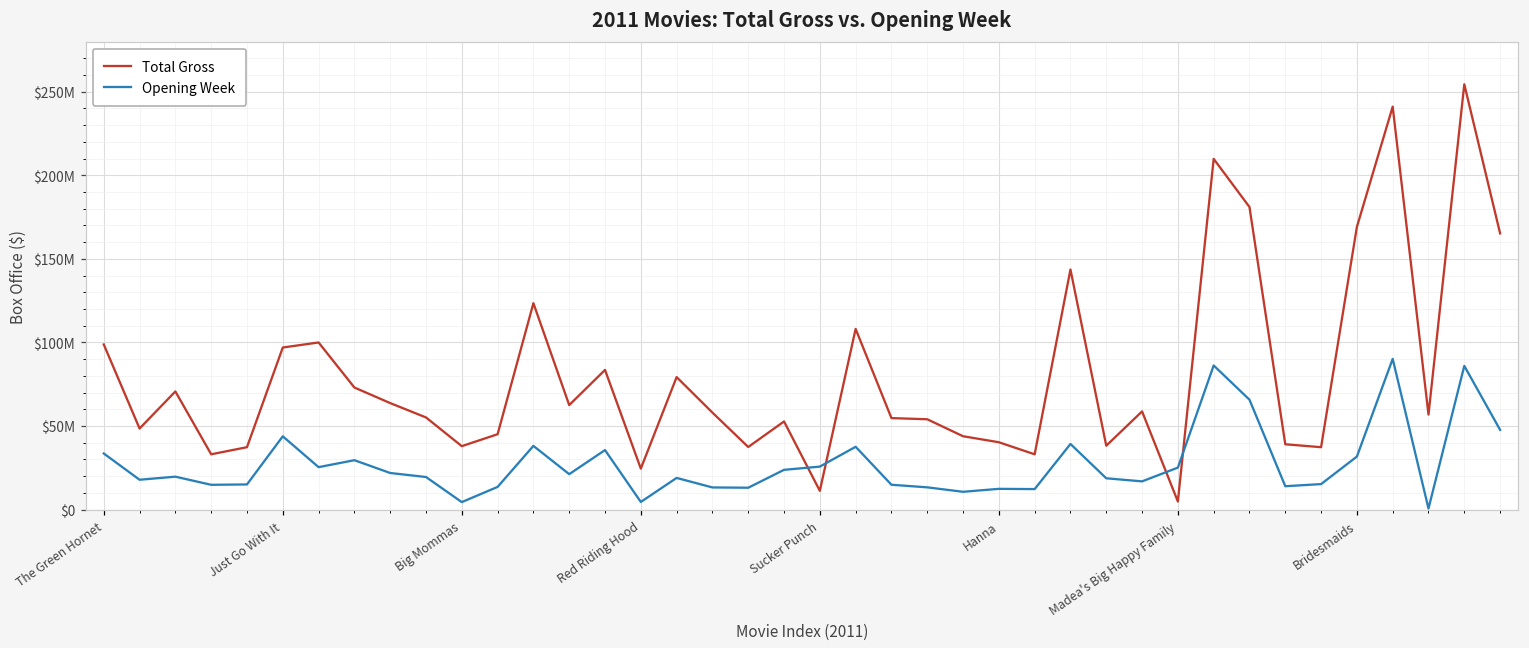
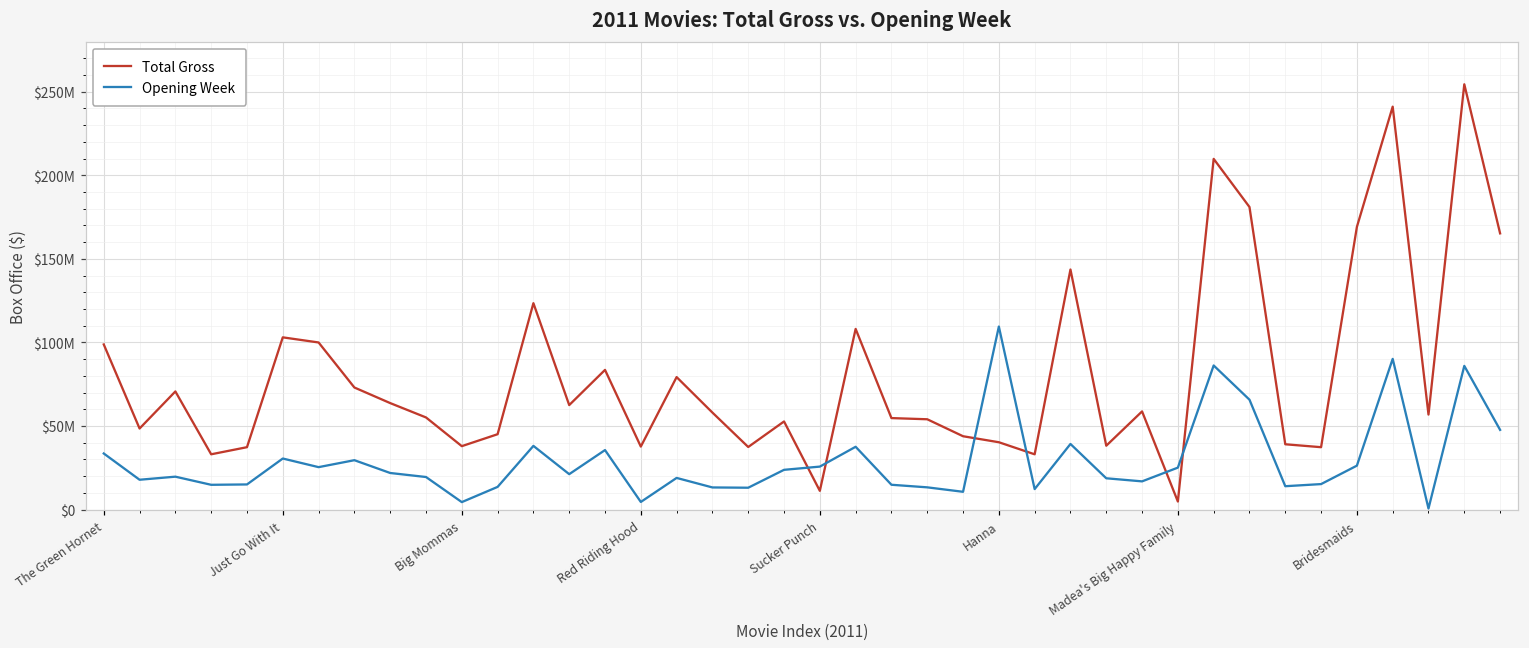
Total Gross, Just Go With It: $97000000 -> $103000000
Opening Week, Just Go With It: $44000000 -> $31000000
Total Gross, Red Riding Hood: $24000000 -> $38000000
Opening Week, Hanna: $12000000 -> $109000000
Opening Week, Bridesmaids: $32000000 -> $26000000
